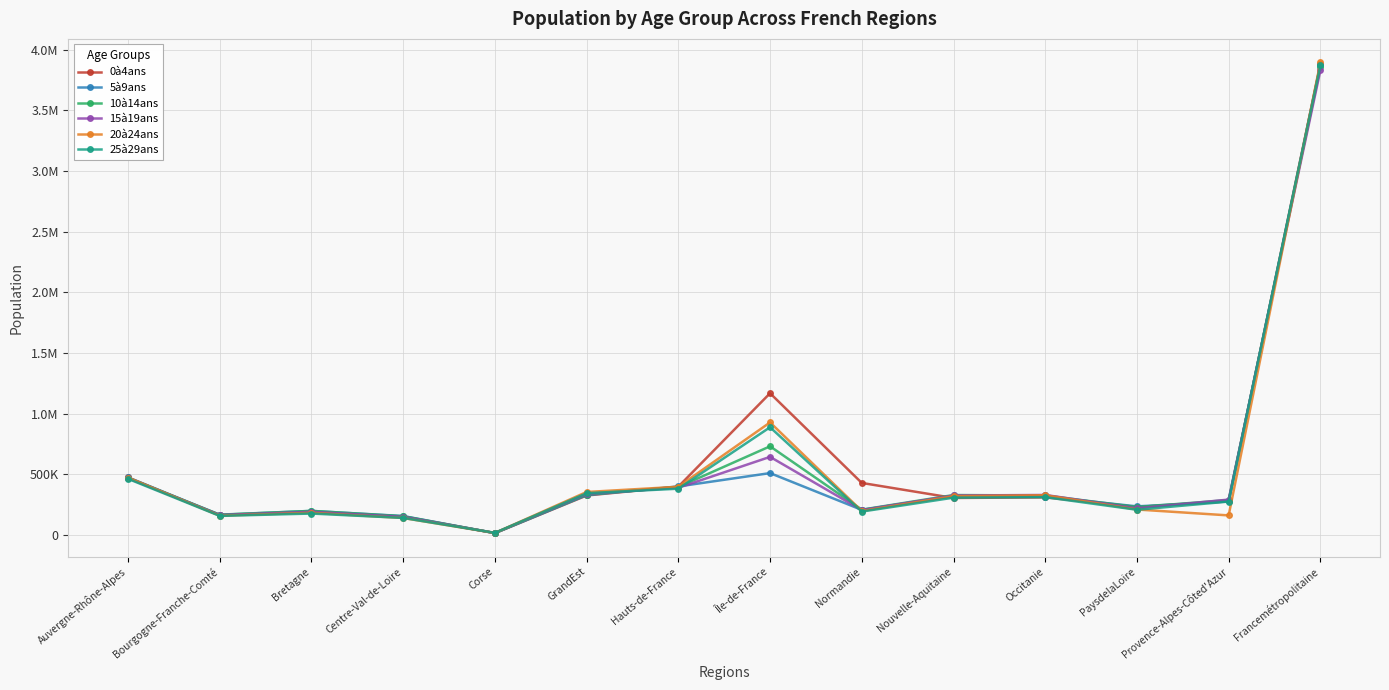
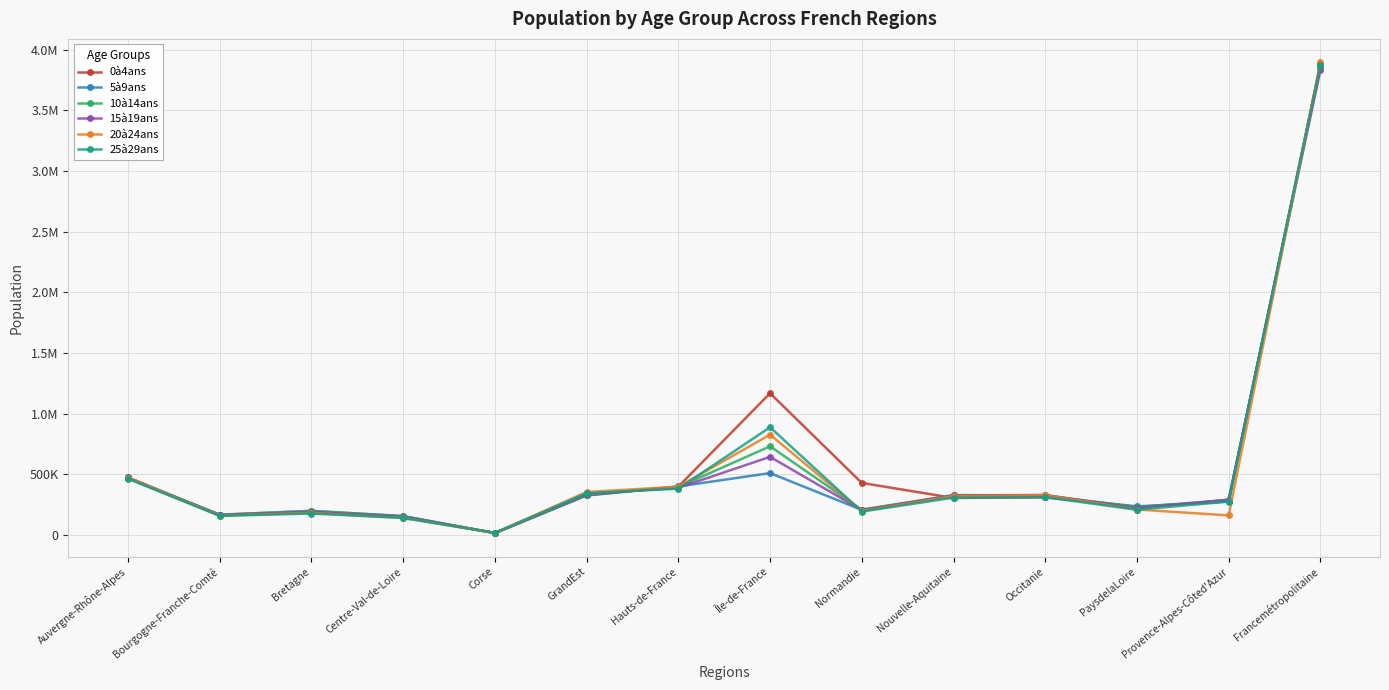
20à24ans, Île-de-France: 930000 -> 830000
